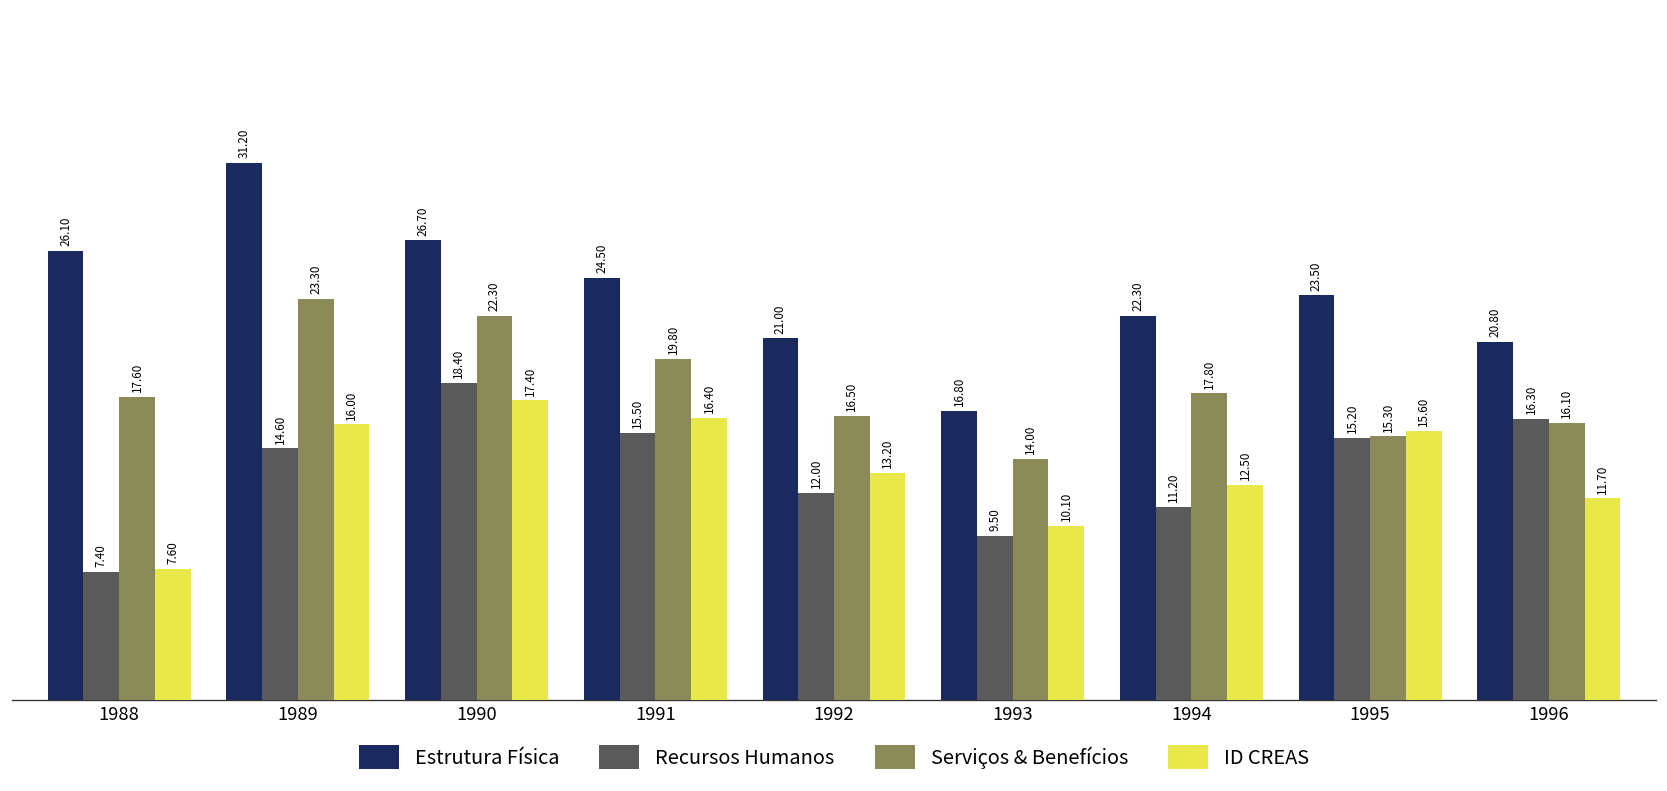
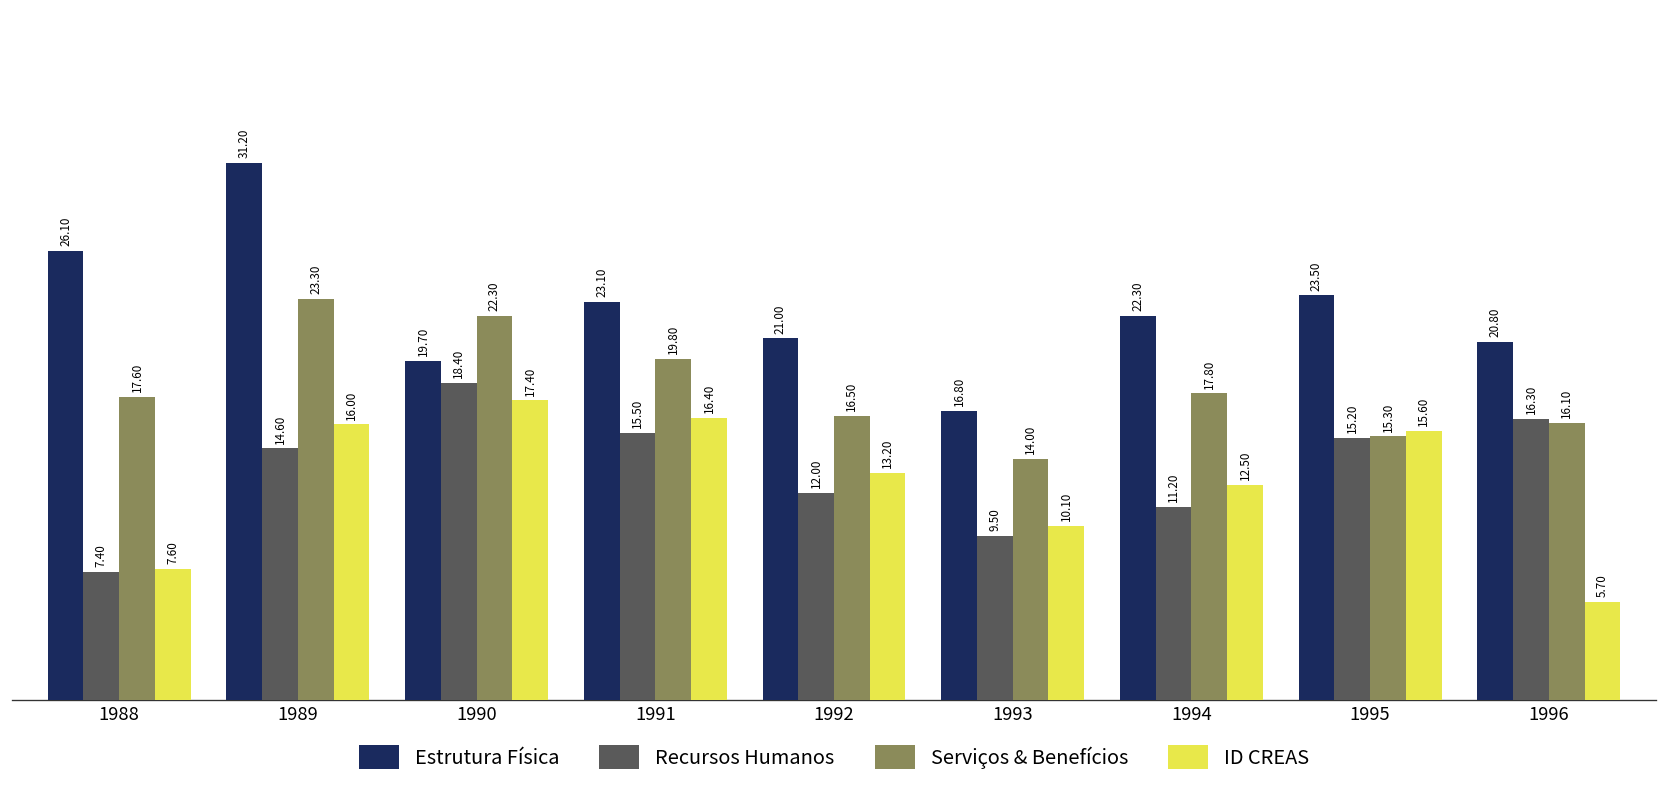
Estrutura Física, 1990: 26.70 -> 19.70
Estrutura Física, 1991: 24.50 -> 23.10
ID CREAS, 1996: 11.70 -> 5.70
